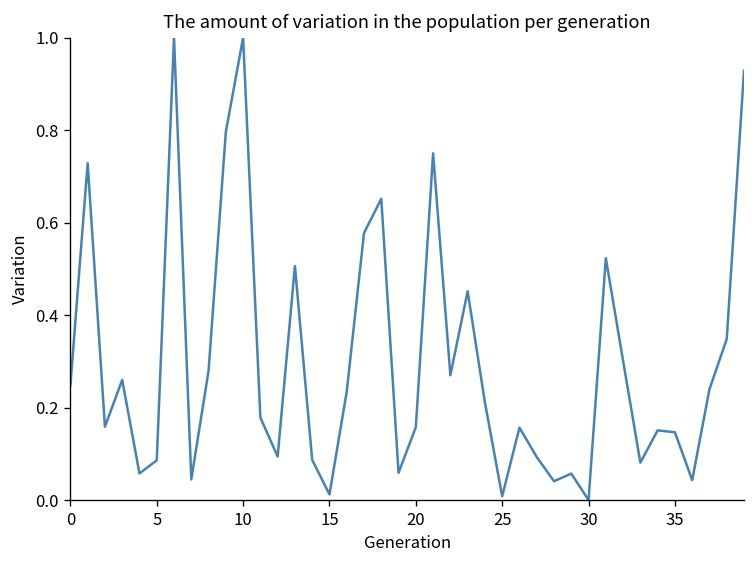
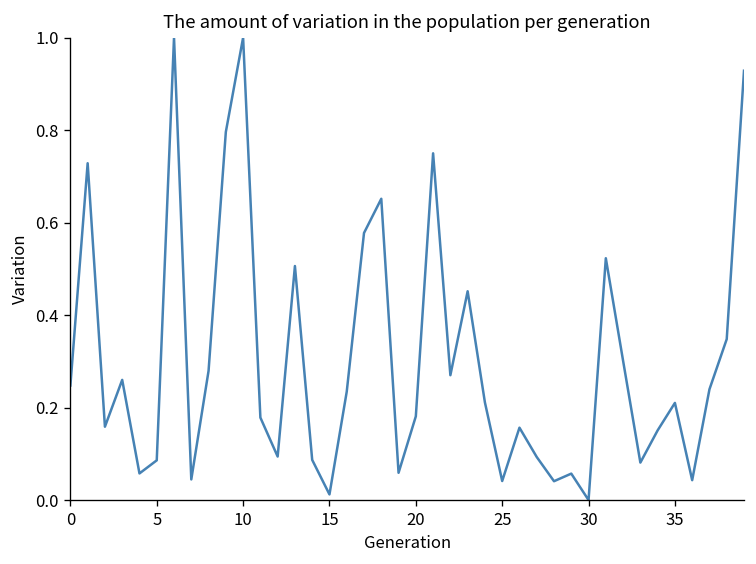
20: 0.16 -> 0.18
25: 0.01 -> 0.04
35: 0.15 -> 0.21
